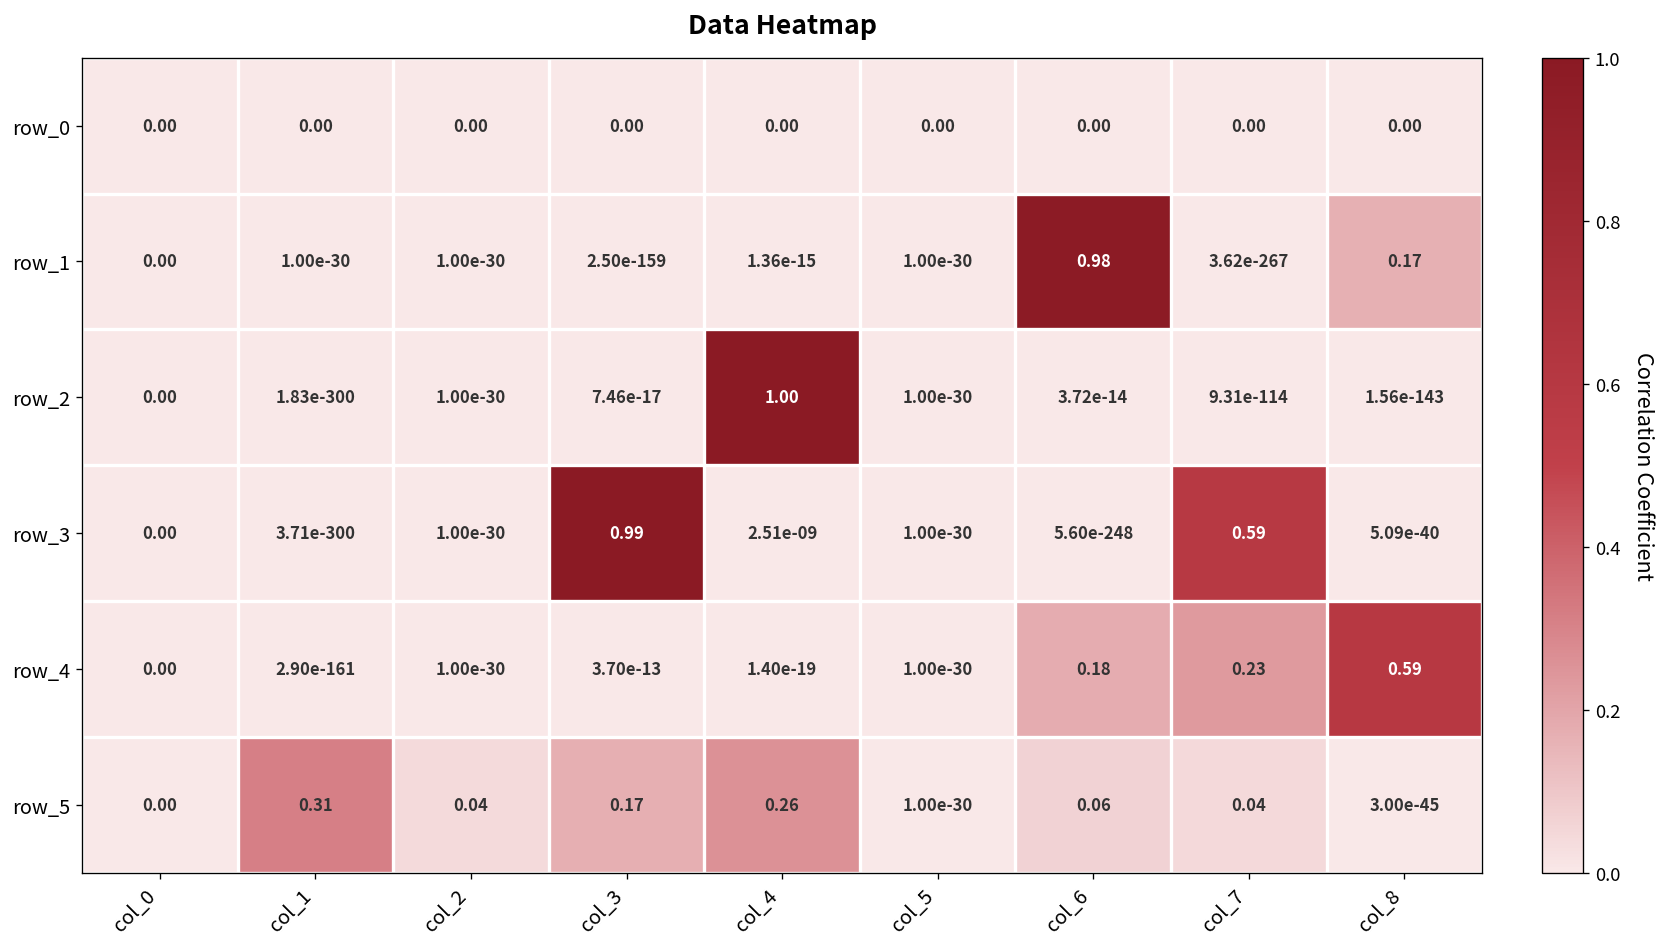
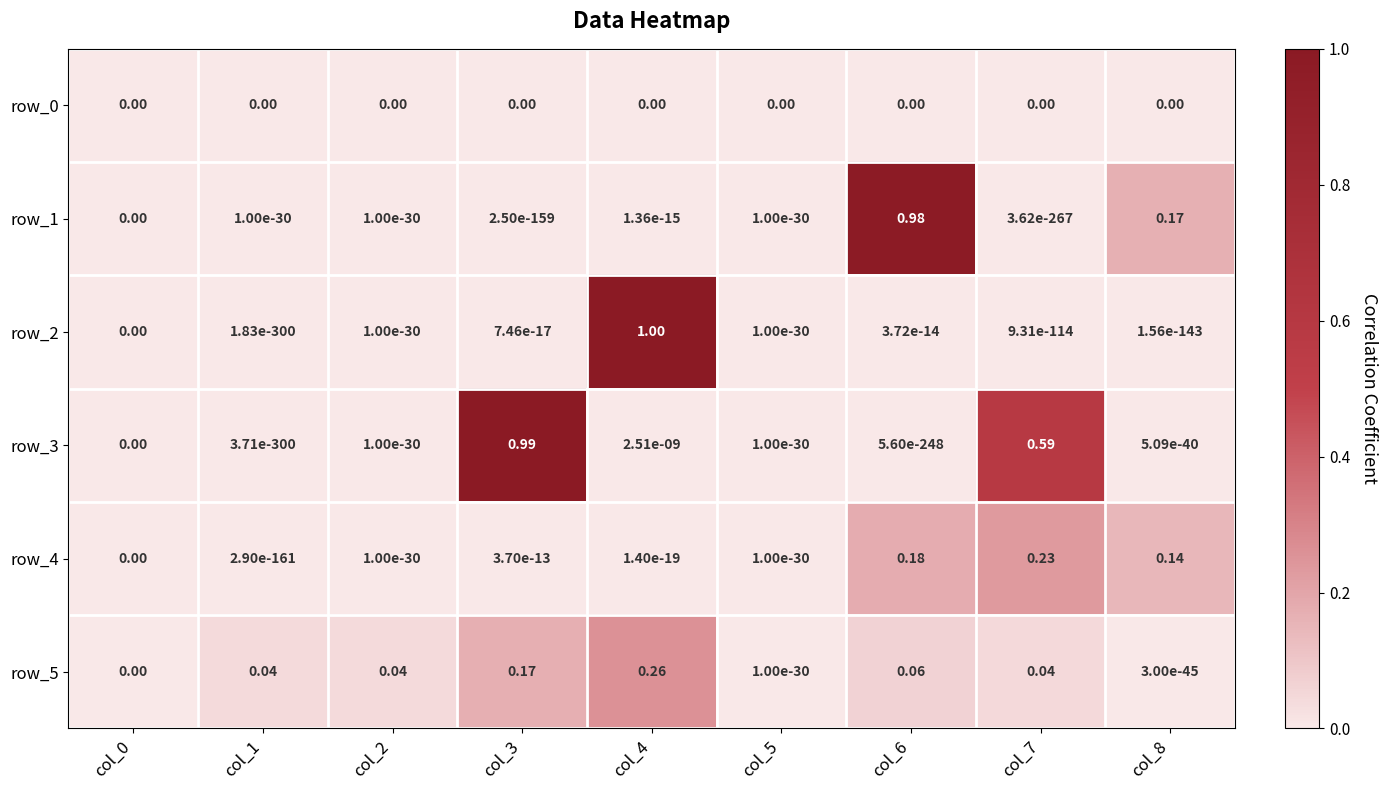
row_4, col_8: 0.59 -> 0.14
row_5, col_1: 0.31 -> 0.04
